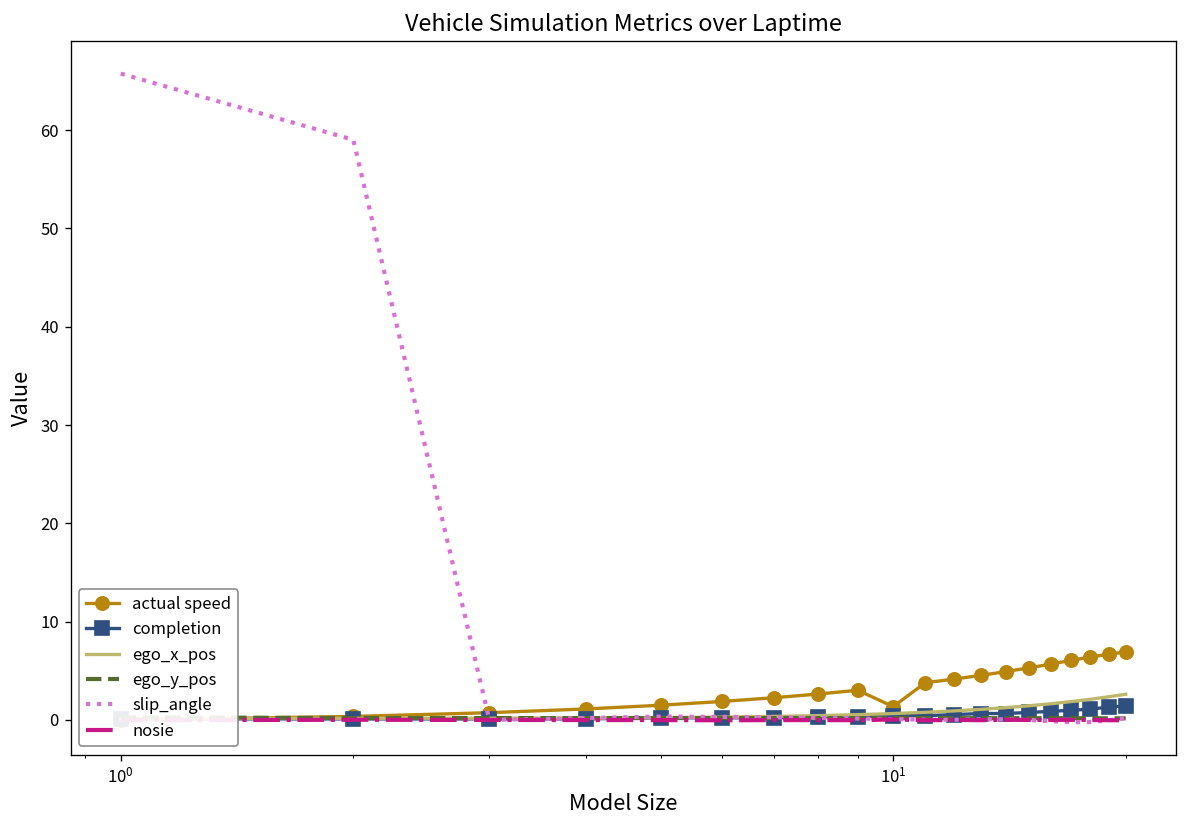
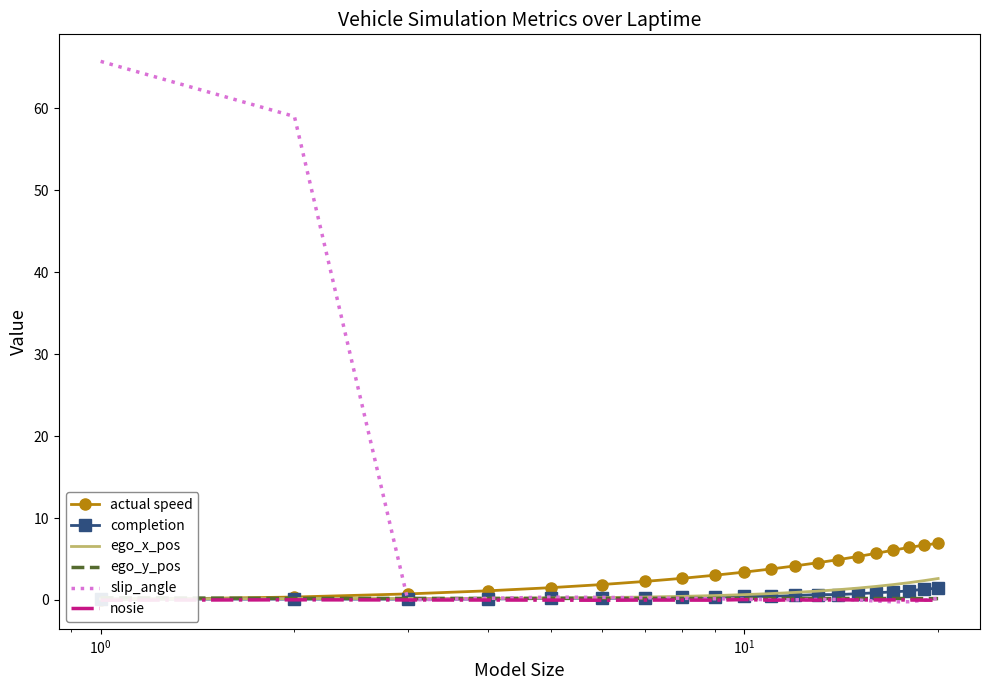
actual speed, 10^1: 1 -> 3
